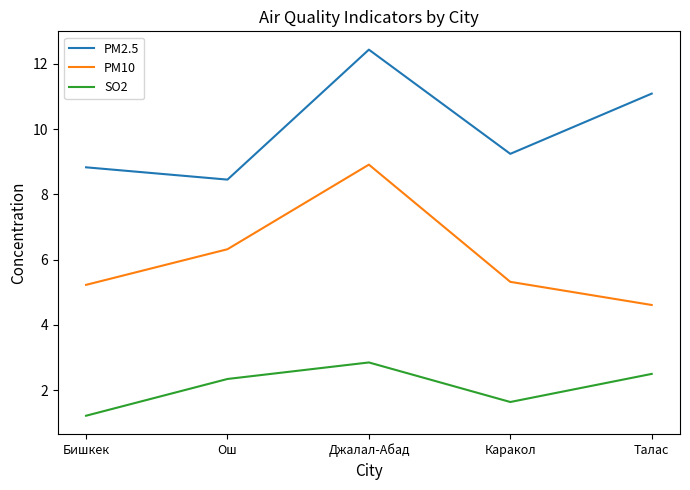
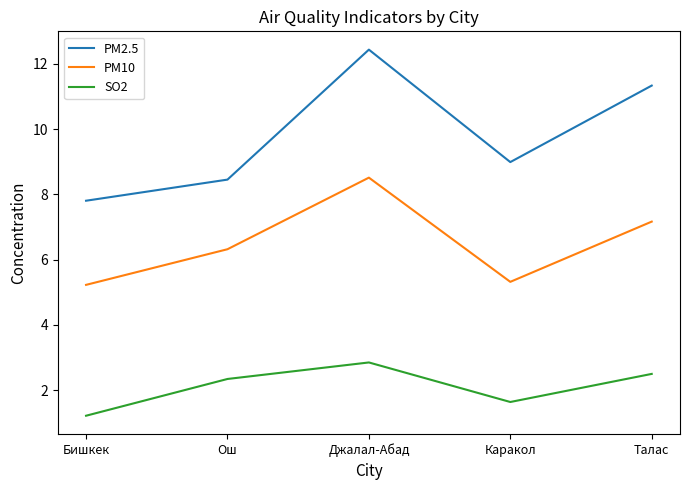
PM2.5, Бишкек: 8.8 -> 7.8
PM10, Джалал-Абад: 8.9 -> 8.5
PM2.5, Каракол: 9.2 -> 9.0
PM2.5, Талас: 11.1 -> 11.3
PM10, Талас: 4.6 -> 7.2
